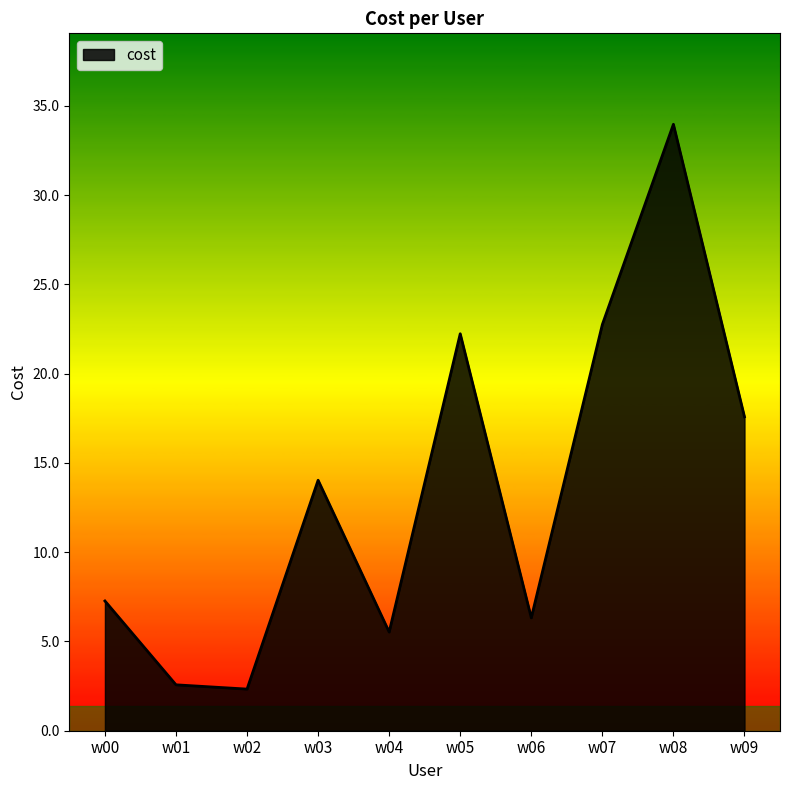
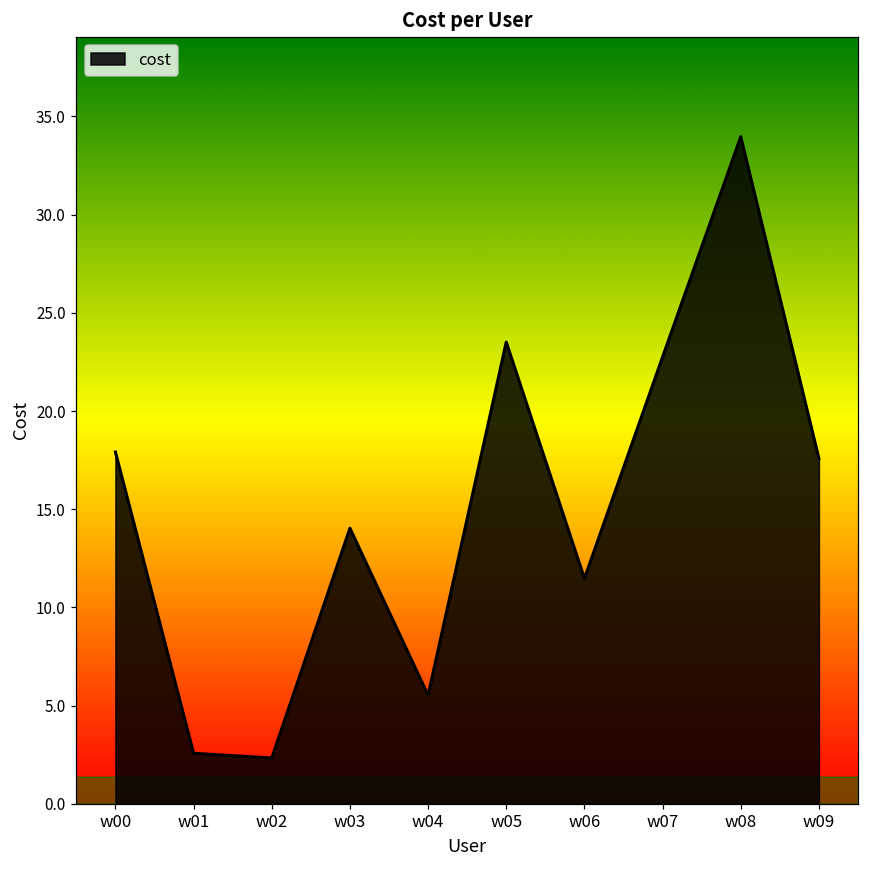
w00: 7.3 -> 17.9
w05: 22.2 -> 23.5
w06: 6.3 -> 11.5
